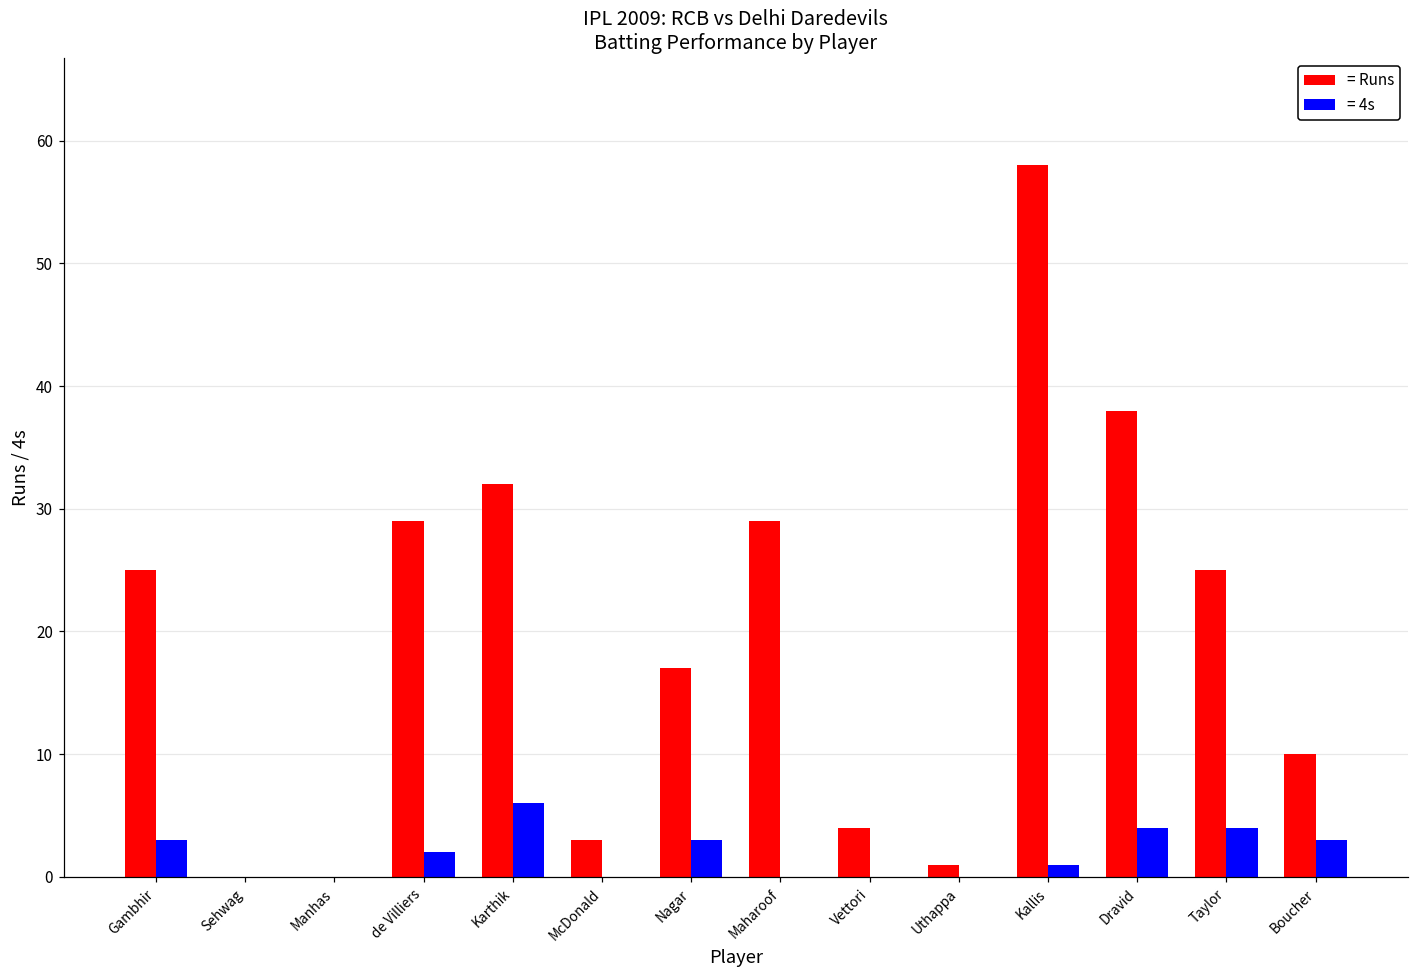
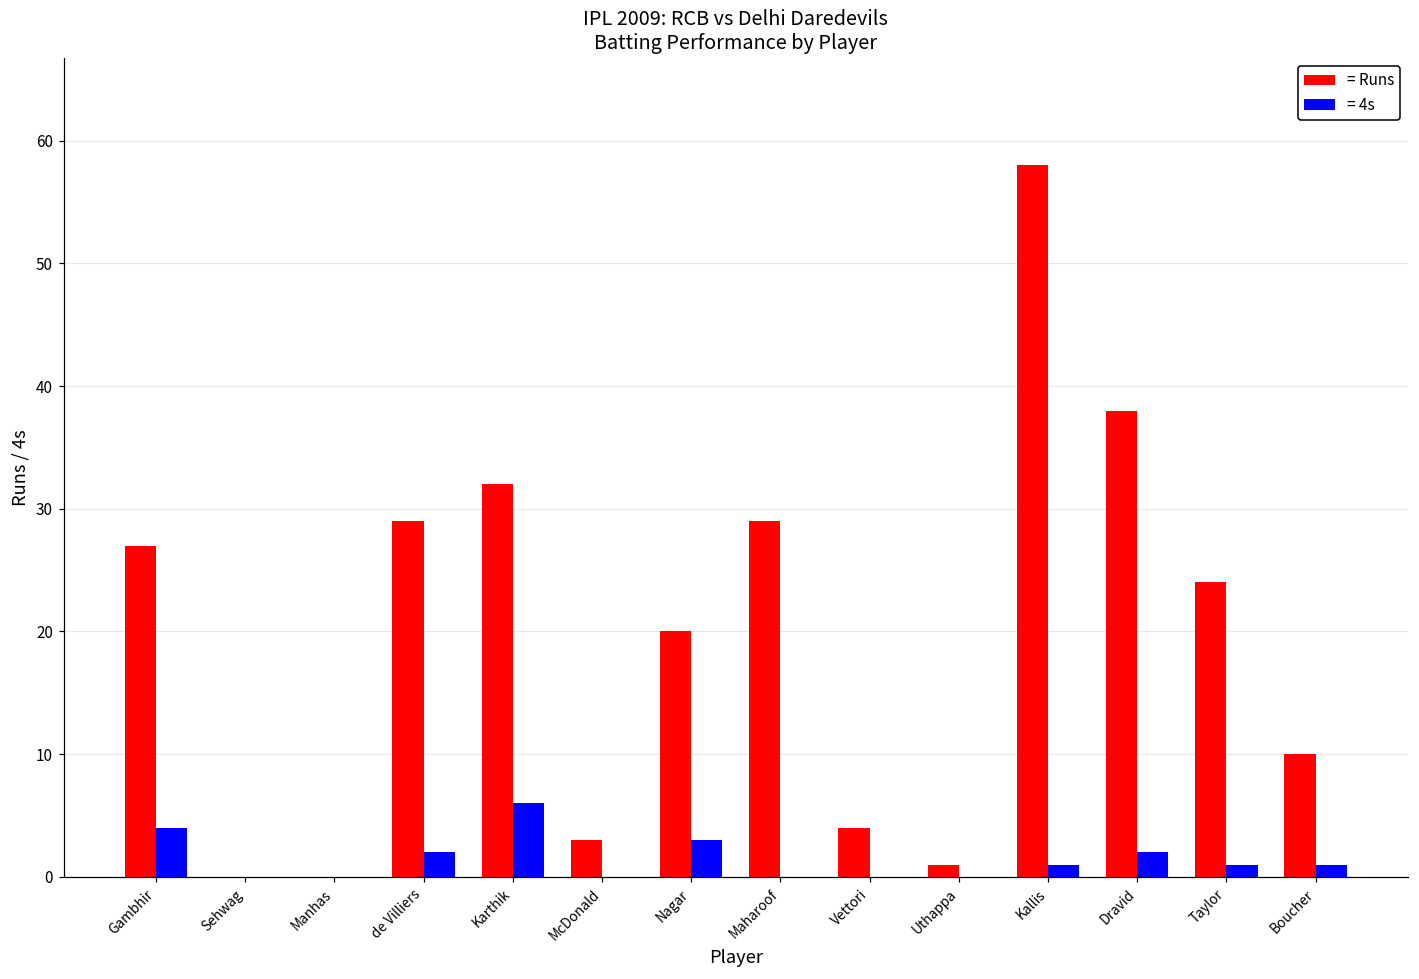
= Runs, Gambhir: 25 -> 27
= 4s, Gambhir: 3 -> 4
= Runs, Nagar: 17 -> 20
= 4s, Dravid: 4 -> 2
= Runs, Taylor: 25 -> 24
= 4s, Taylor: 4 -> 1
= 4s, Boucher: 3 -> 1
